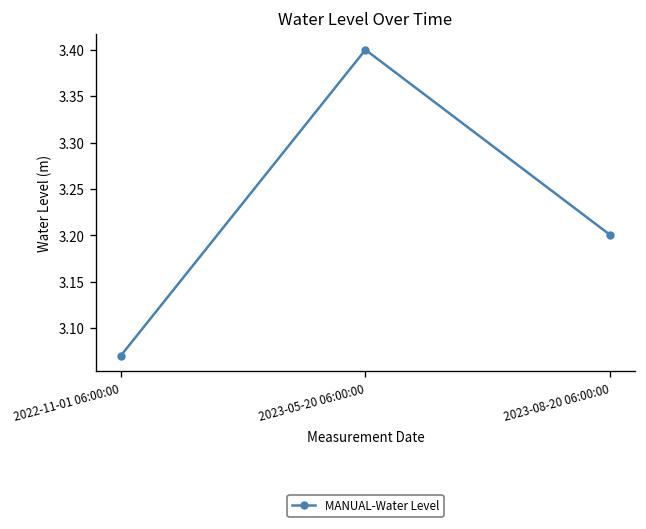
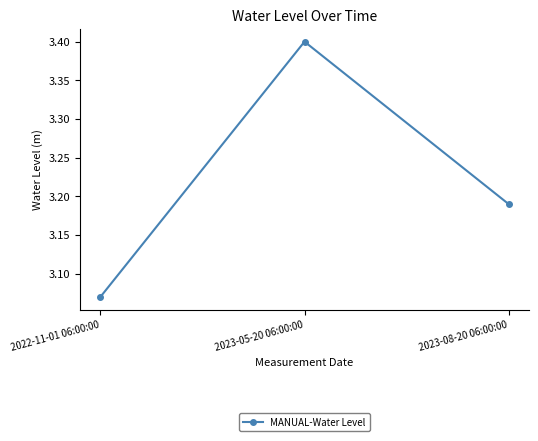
2023-08-20 06:00:00: 3.20 -> 3.19
